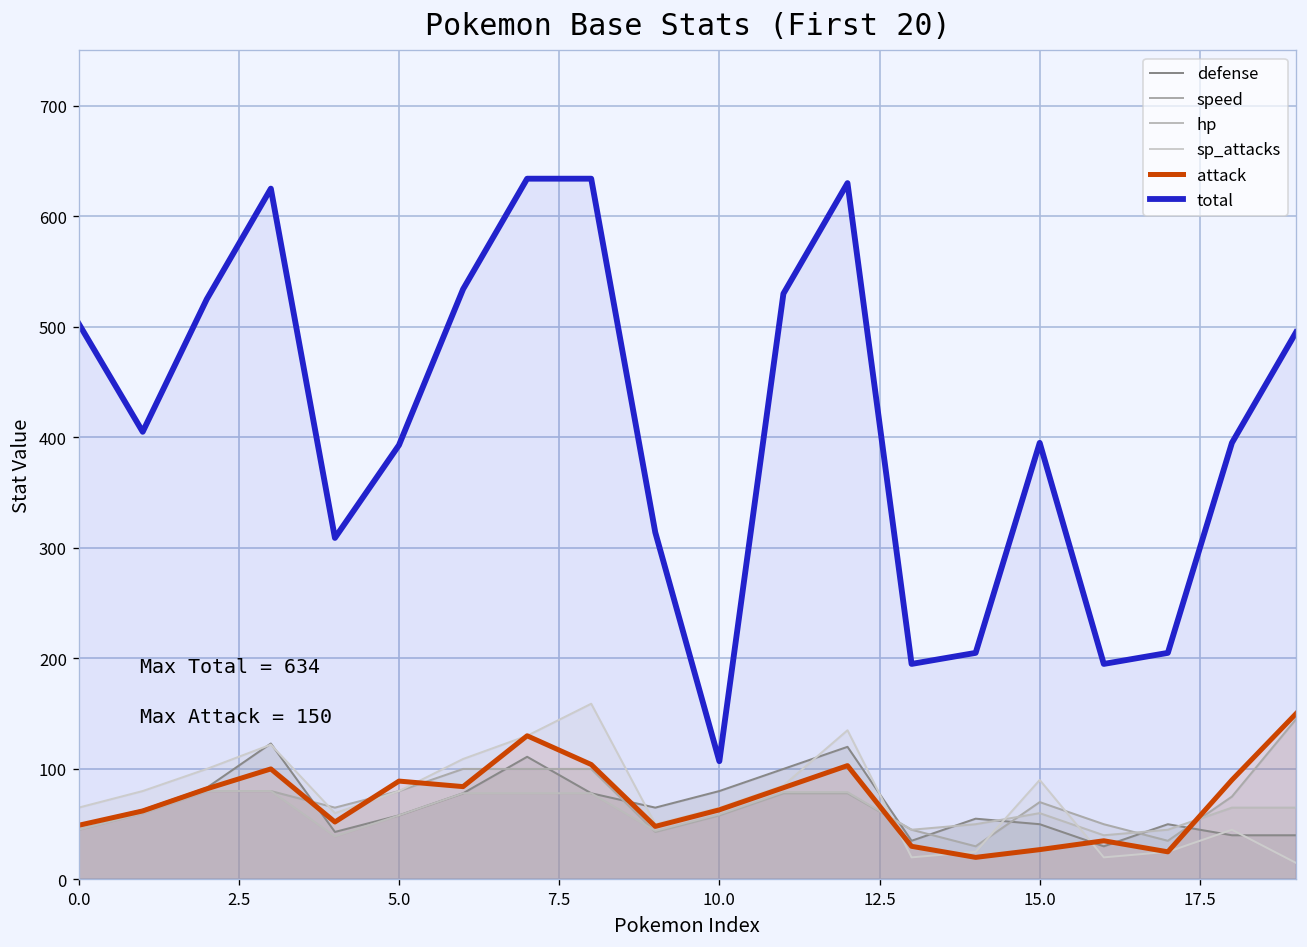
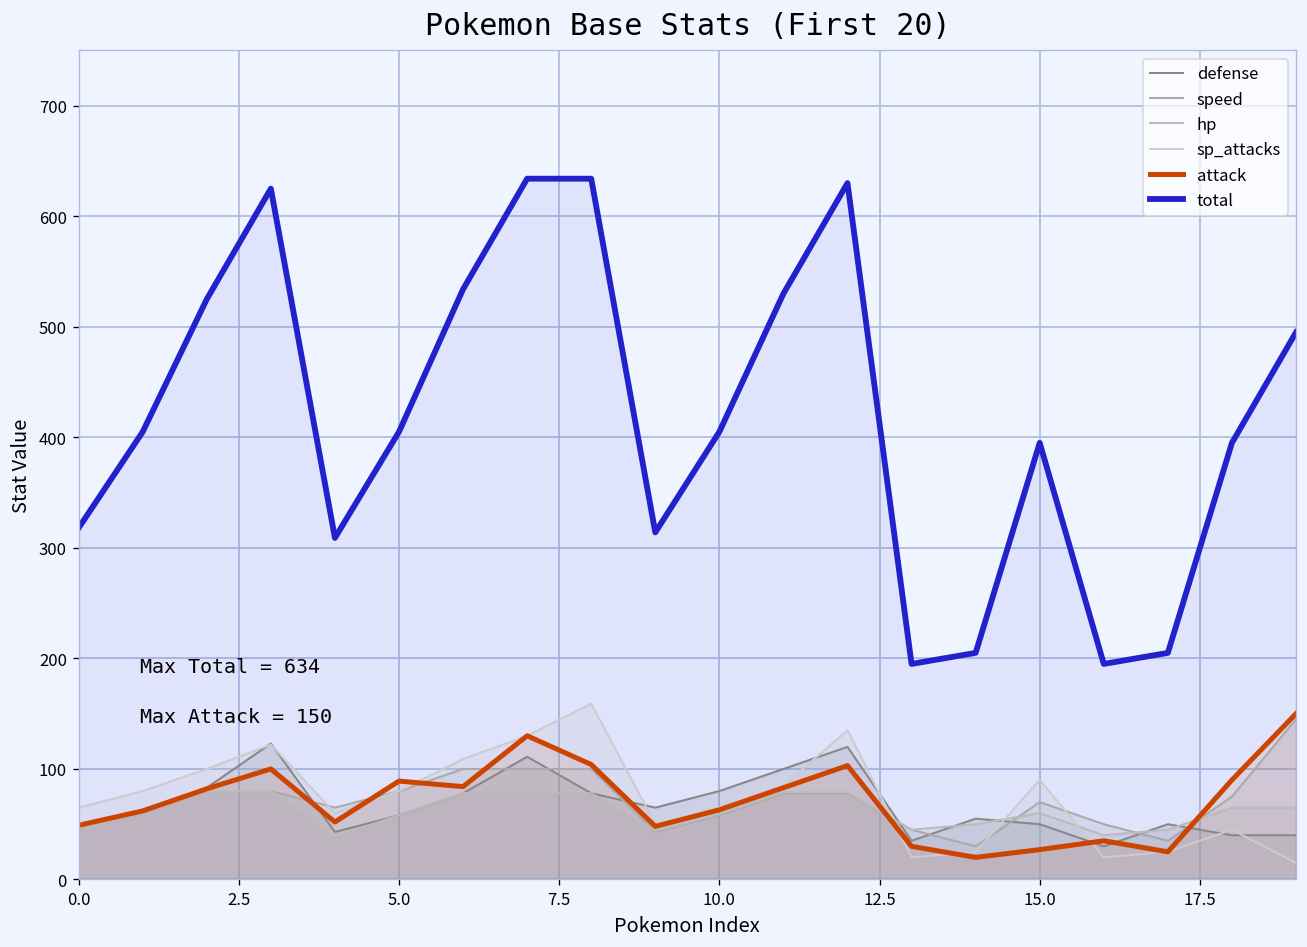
total, 0.0: 500 -> 320
total, 5.0: 390 -> 410
total, 10.0: 110 -> 410
